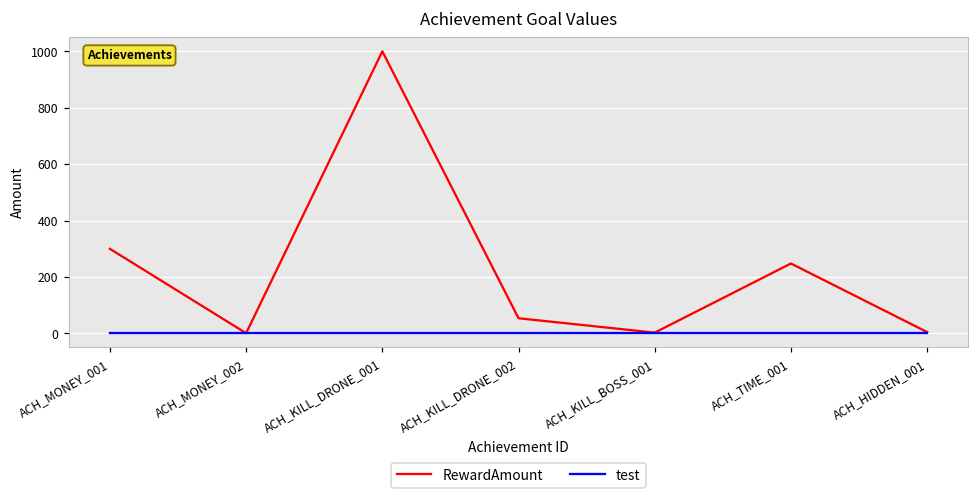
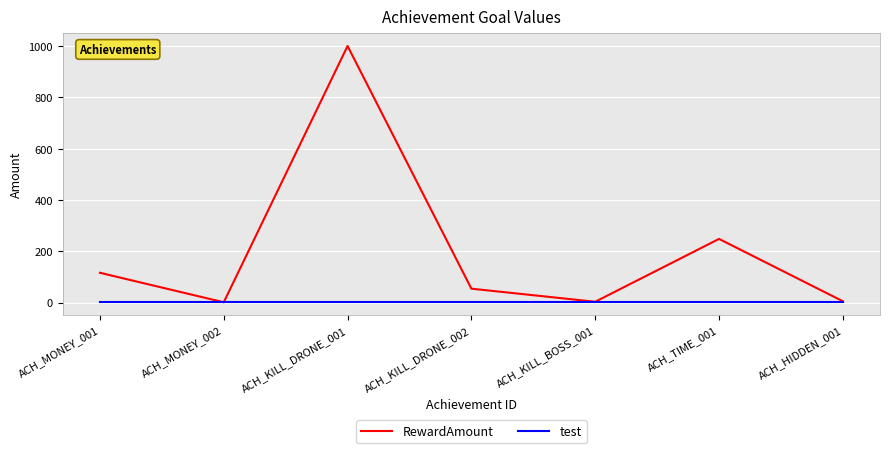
RewardAmount, ACH_MONEY_001: 300 -> 120
